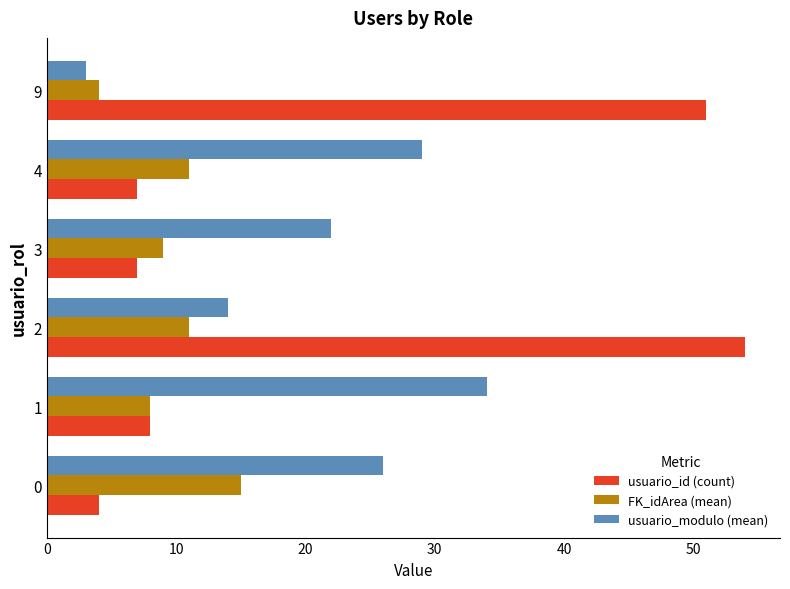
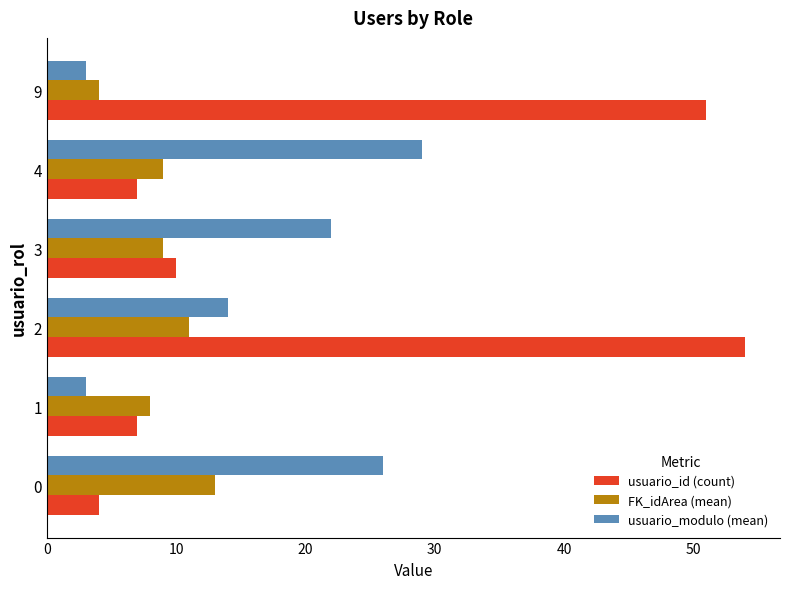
FK_idArea (mean), 4: 11 -> 9
usuario_id (count), 3: 7 -> 10
usuario_modulo (mean), 1: 34 -> 3
usuario_id (count), 1: 8 -> 7
FK_idArea (mean), 0: 15 -> 13
